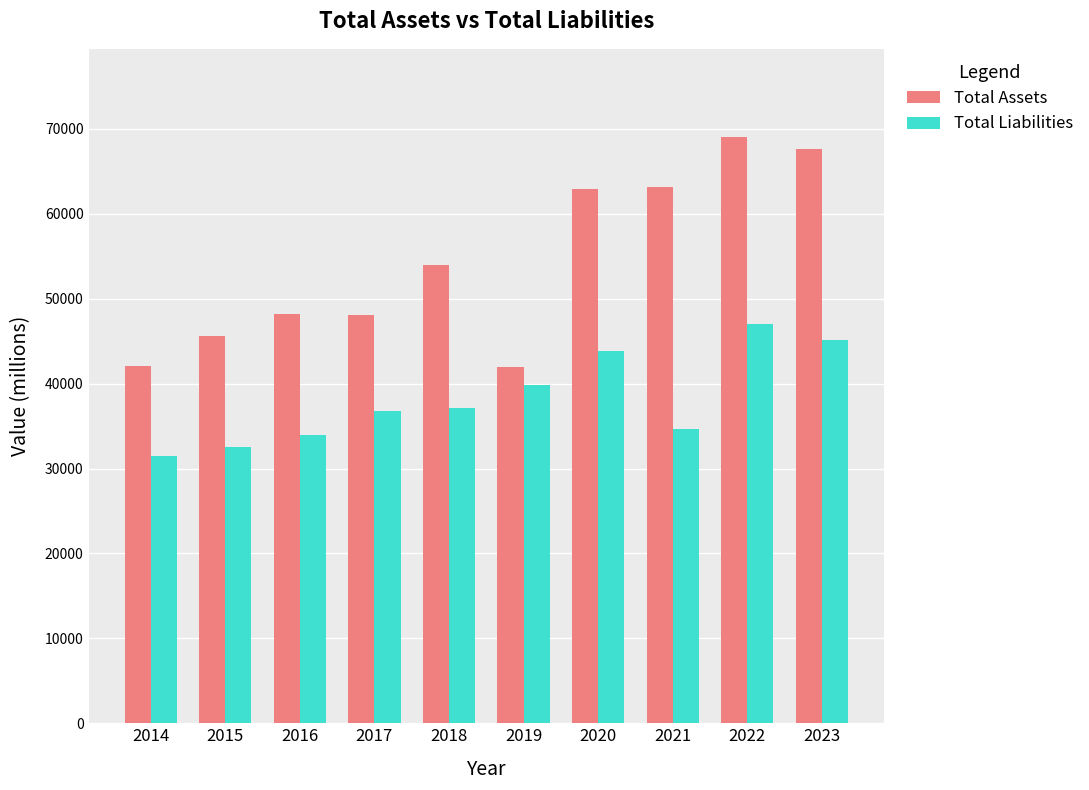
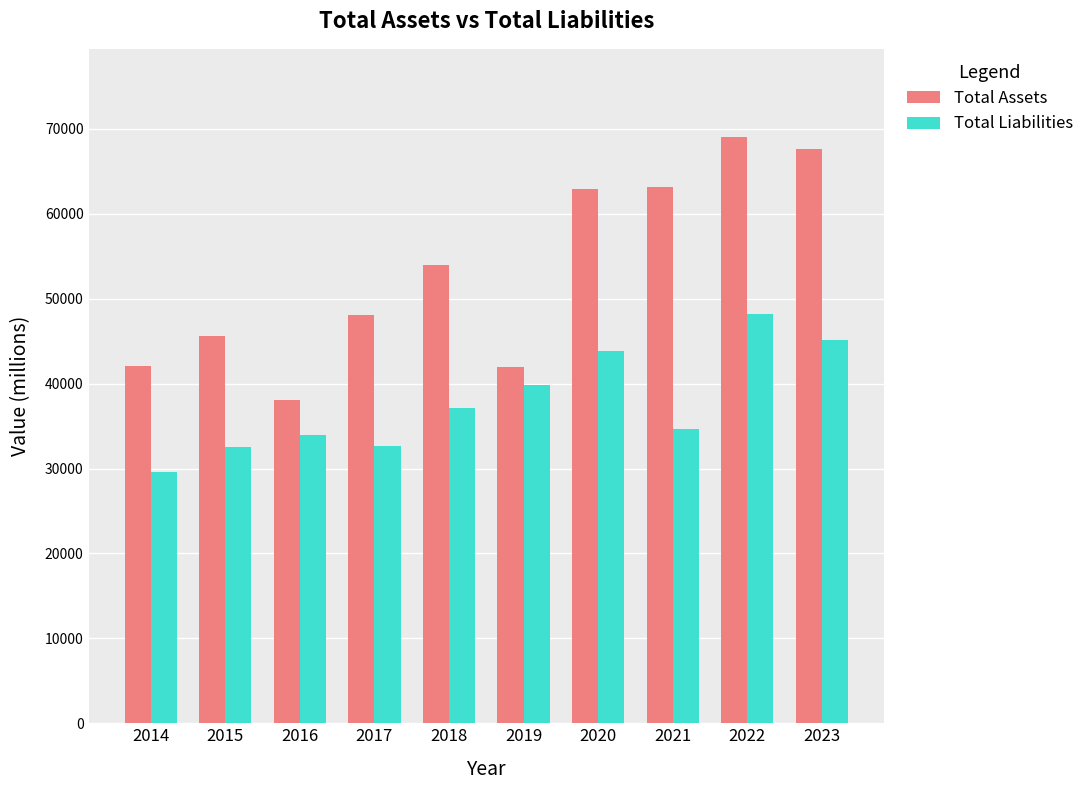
Total Liabilities, 2014: 31000 -> 30000
Total Assets, 2016: 48000 -> 38000
Total Liabilities, 2017: 37000 -> 33000
Total Liabilities, 2022: 47000 -> 48000
